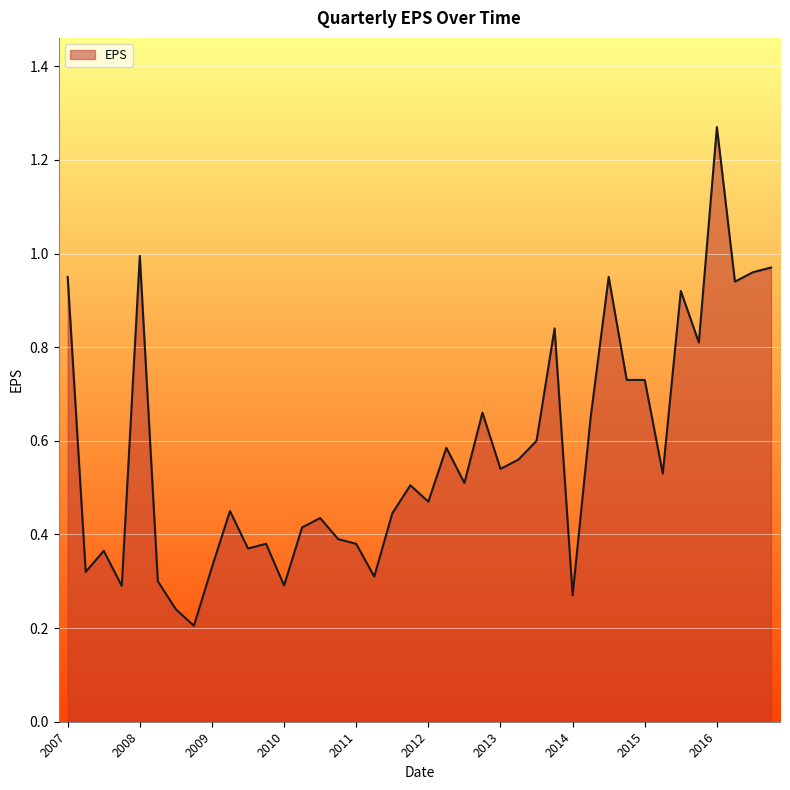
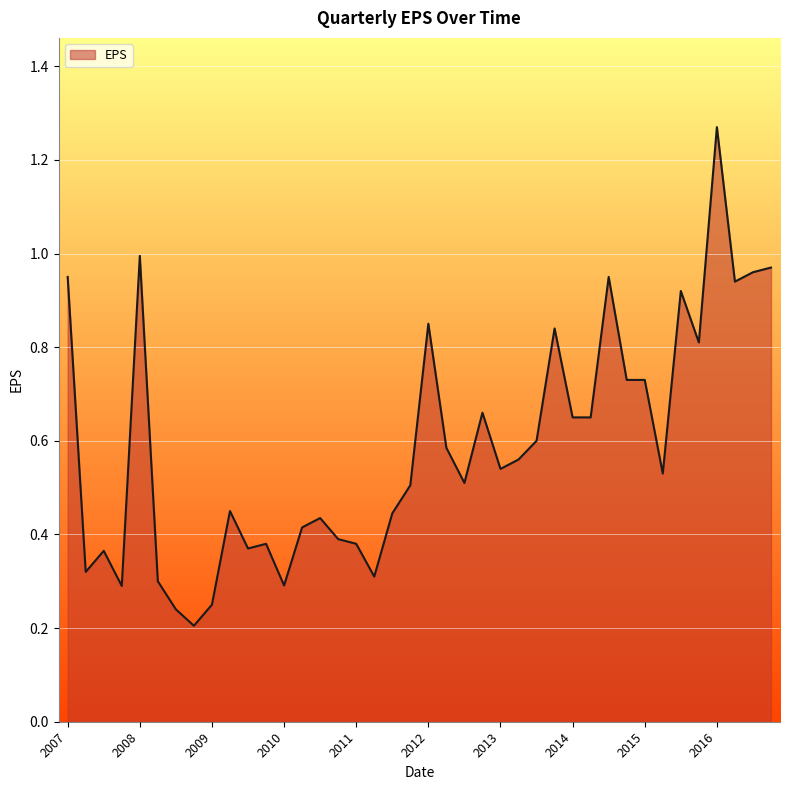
2009: 0.33 -> 0.25
2012: 0.47 -> 0.85
2014: 0.27 -> 0.65
